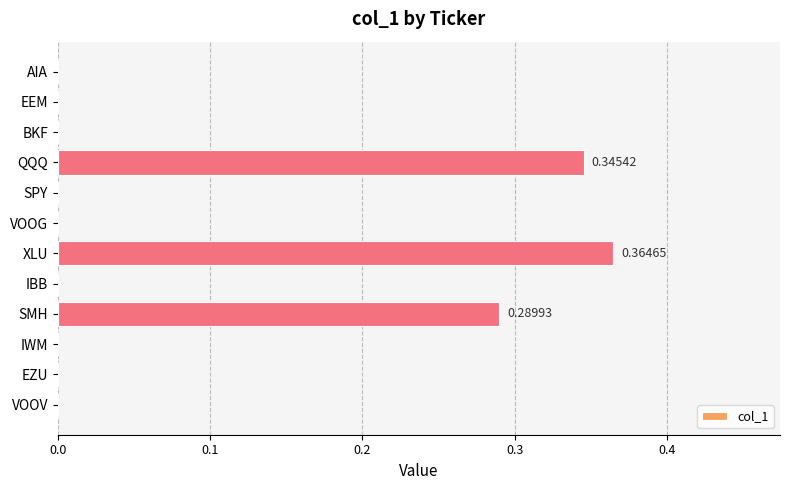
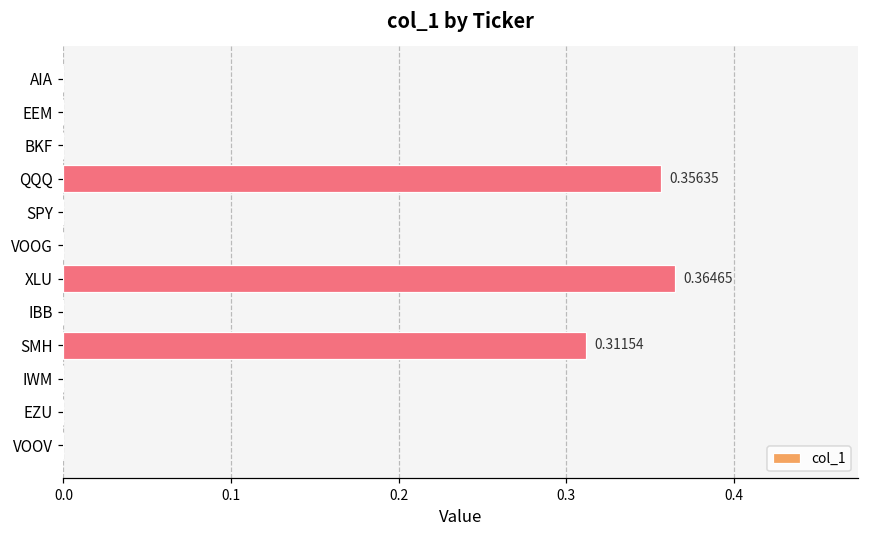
QQQ: 0.34542 -> 0.35635
SMH: 0.28993 -> 0.31154
